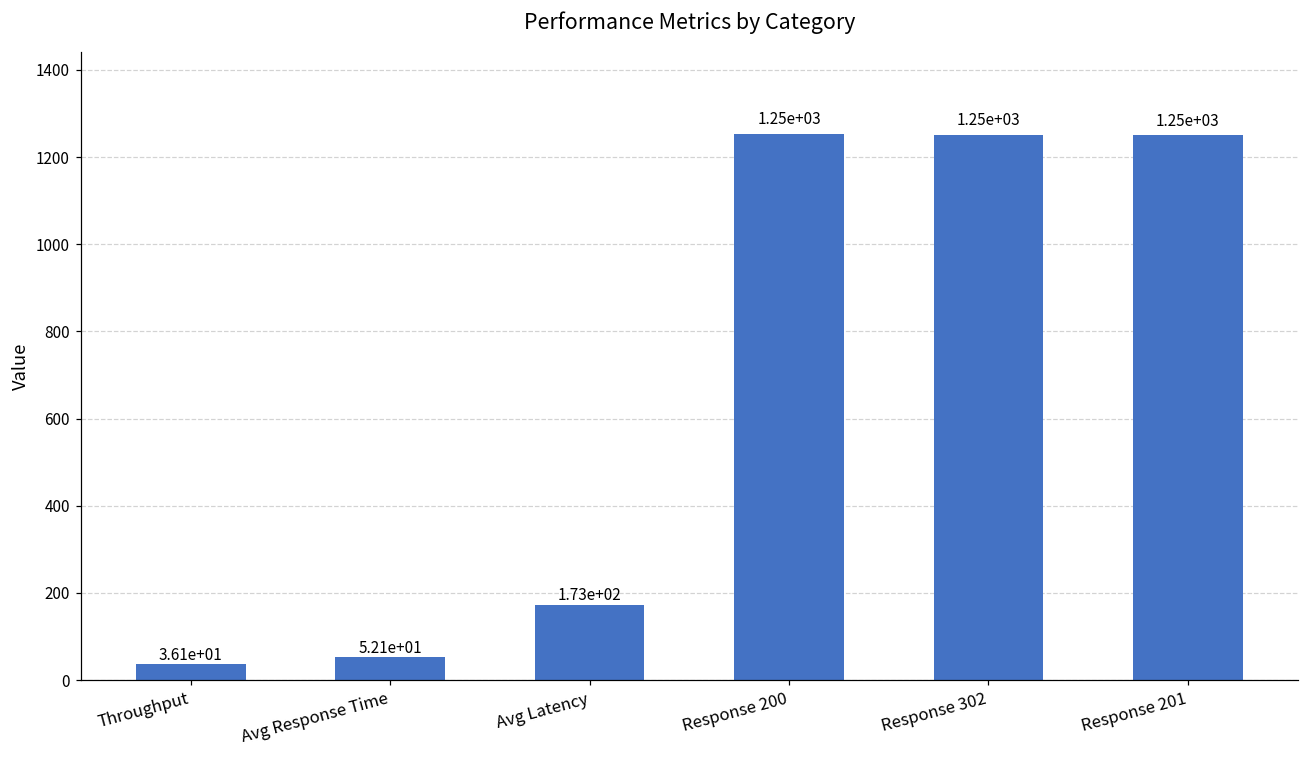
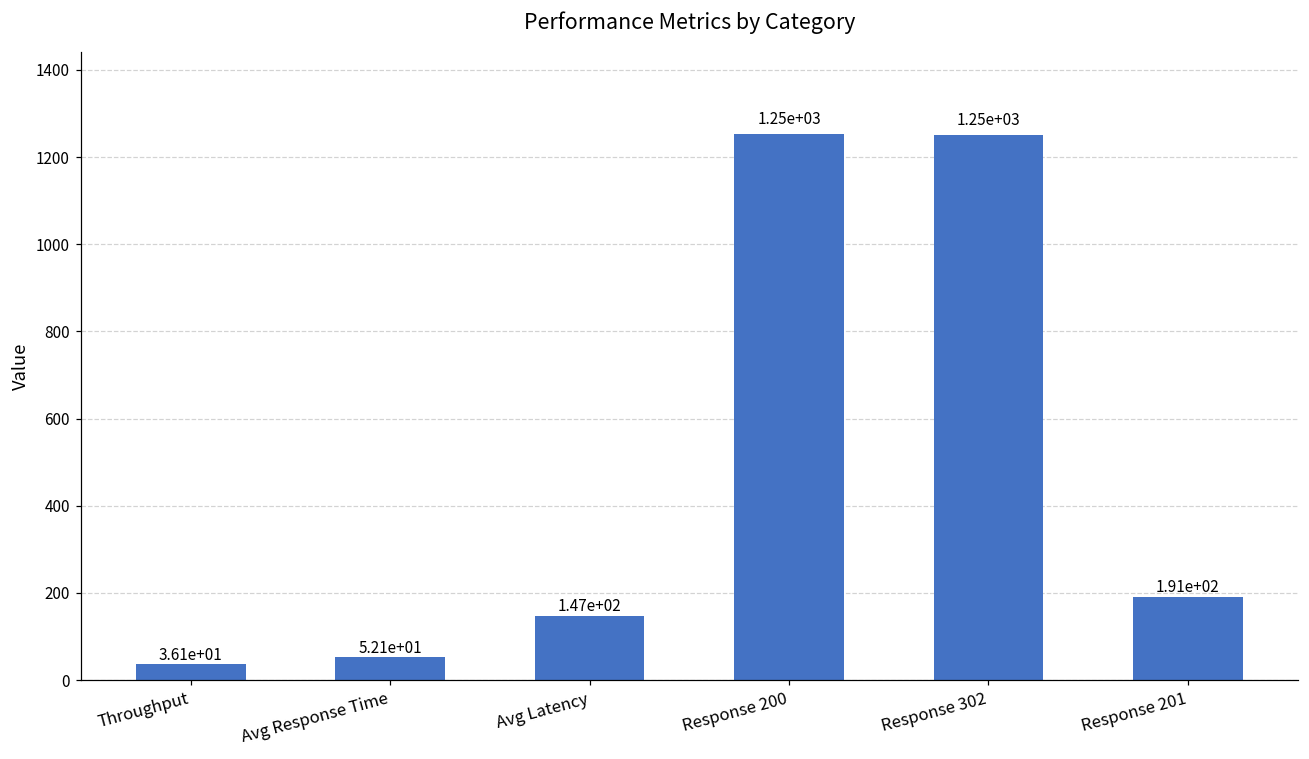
Avg Latency: 1.73e+02 -> 1.47e+02
Response 201: 1.25e+03 -> 1.91e+02
